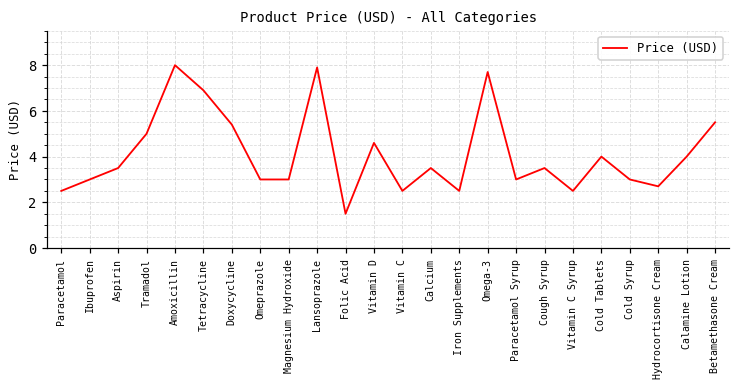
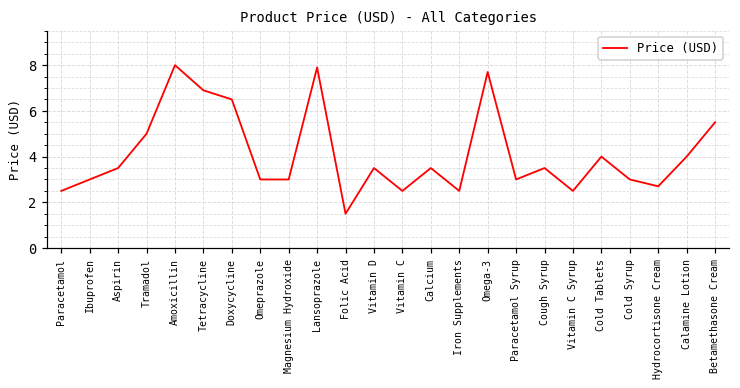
Doxycycline: 5.4 -> 6.5
Vitamin D: 4.6 -> 3.5
